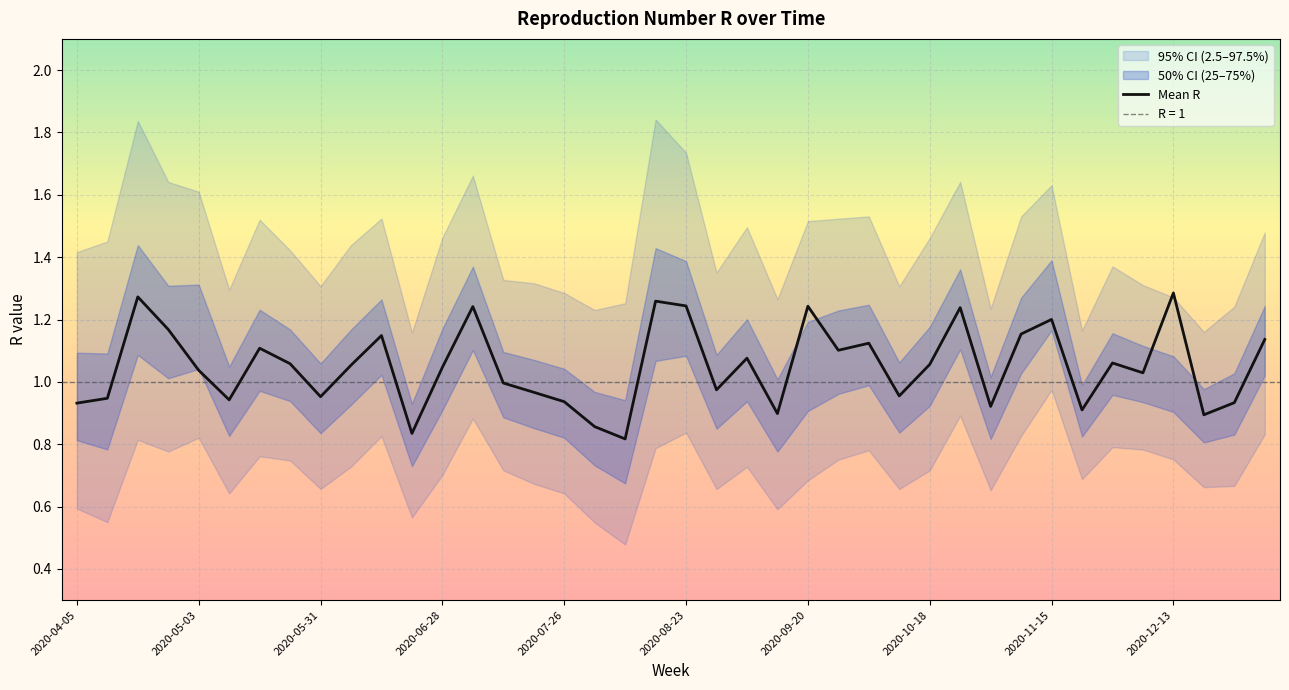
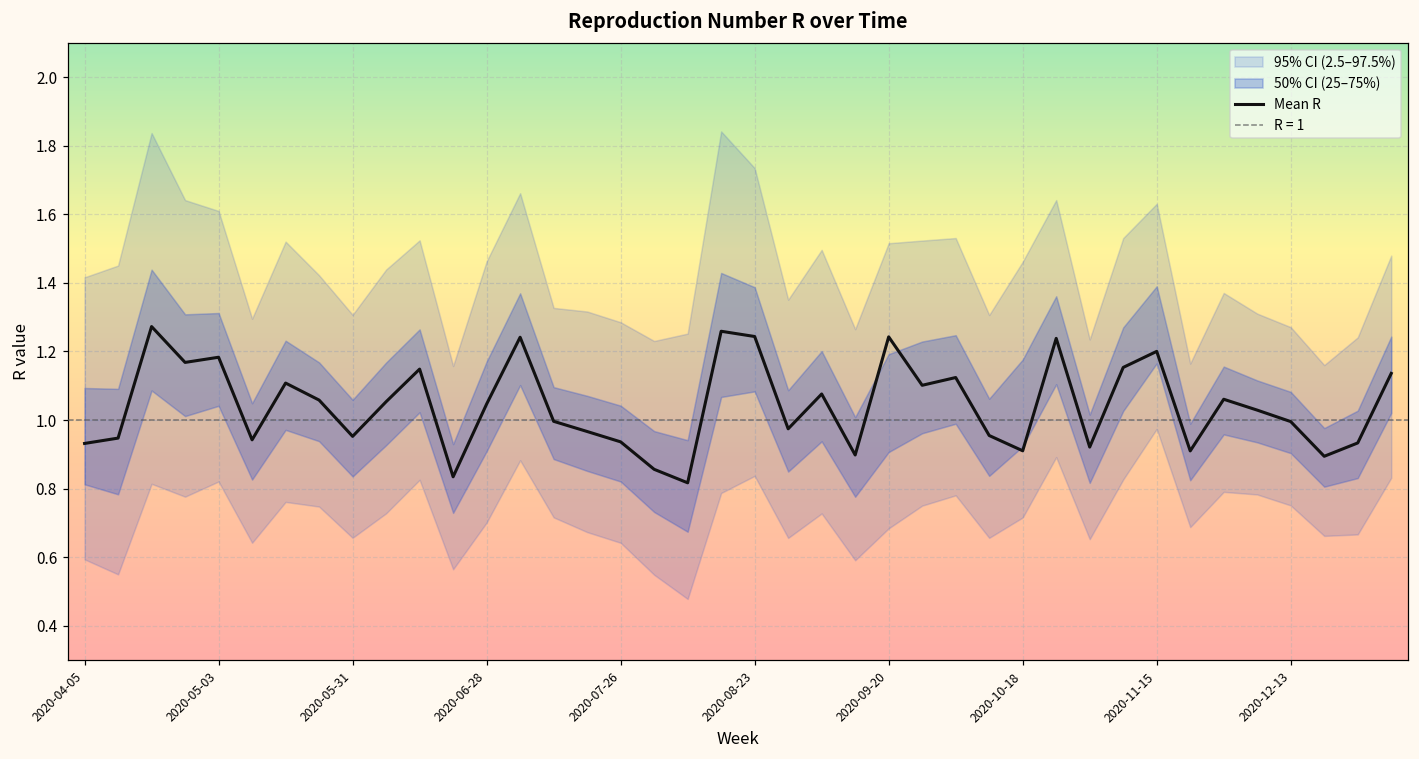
Mean R, 2020-05-03: 1.04 -> 1.18
Mean R, 2020-10-18: 1.06 -> 0.91
Mean R, 2020-12-13: 1.29 -> 1.00
